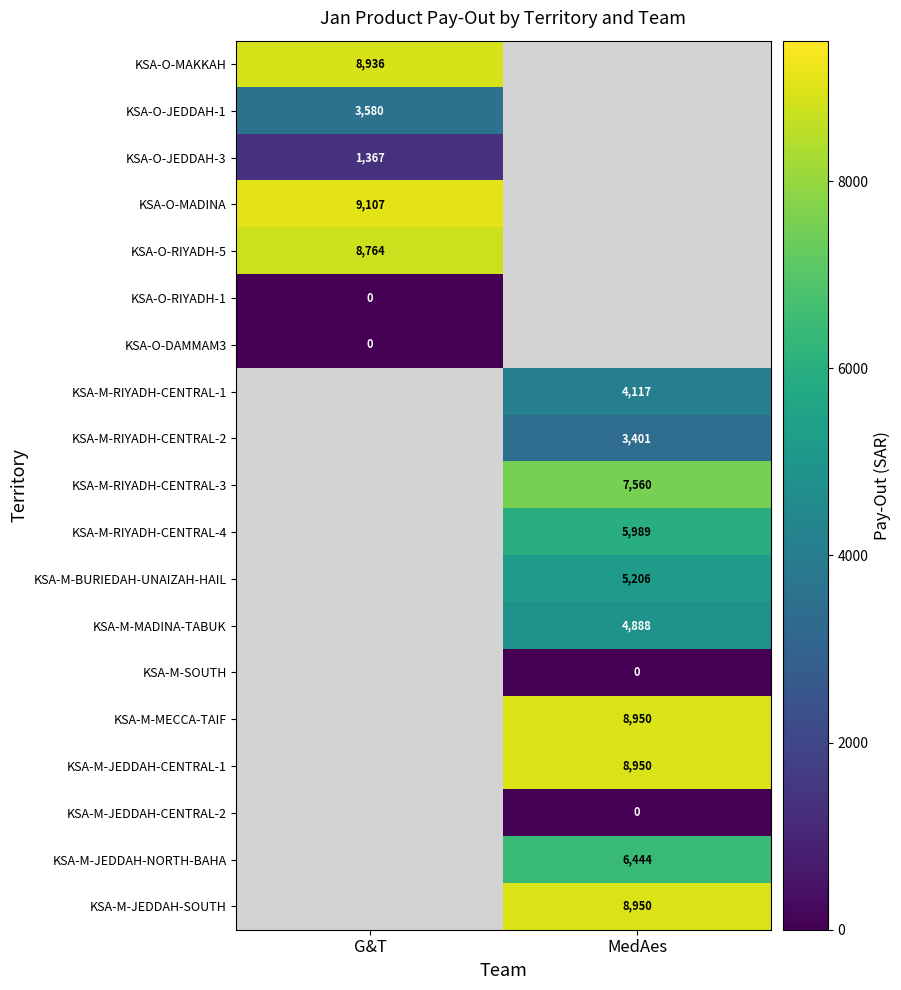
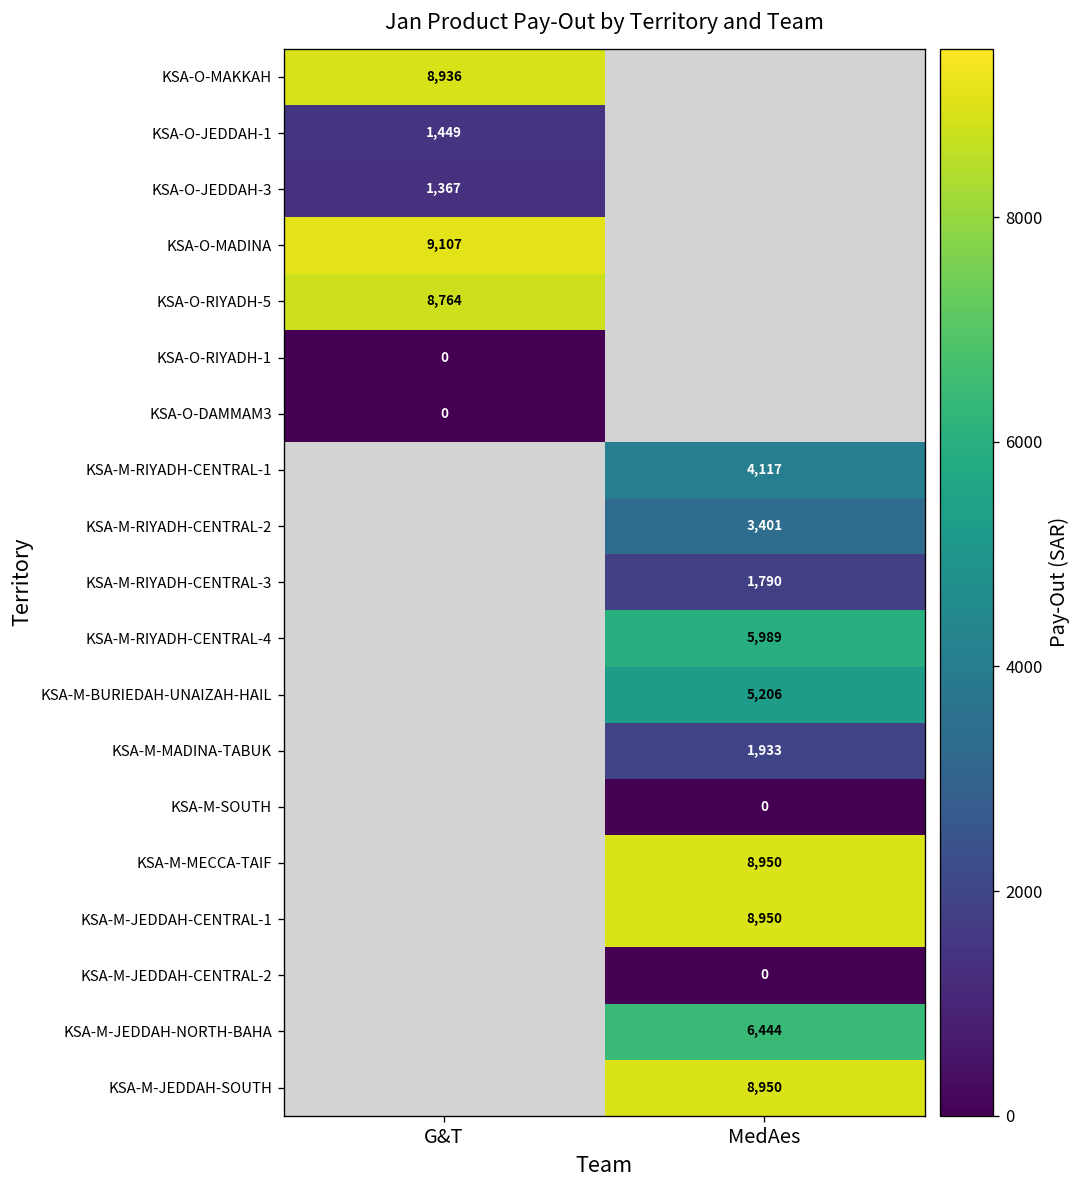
KSA-O-JEDDAH-1, G&T: 3,580 -> 1,449
KSA-M-RIYADH-CENTRAL-3, MedAes: 7,560 -> 1,790
KSA-M-MADINA-TABUK, MedAes: 4,888 -> 1,933
